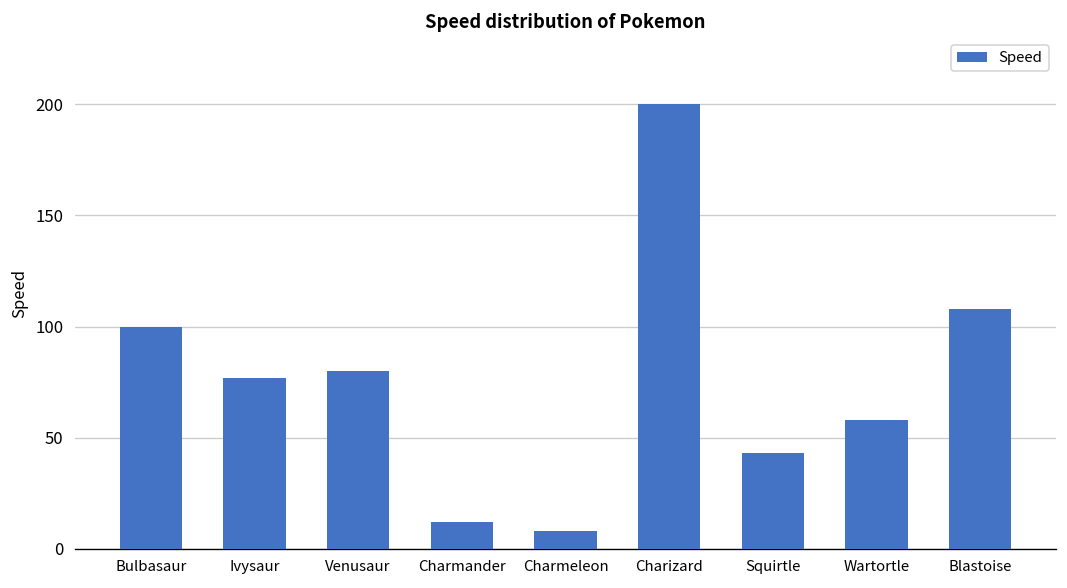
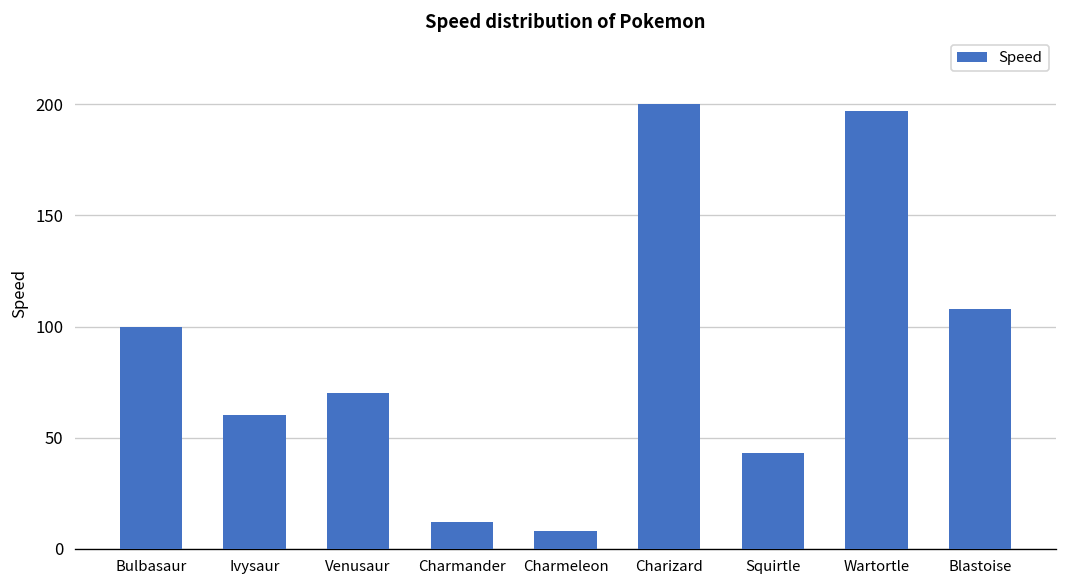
Ivysaur: 77 -> 60
Venusaur: 80 -> 70
Wartortle: 58 -> 197
